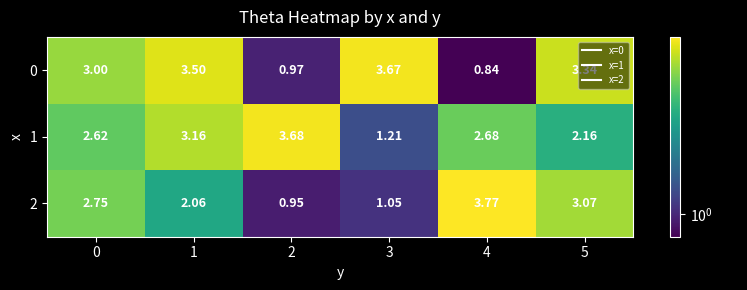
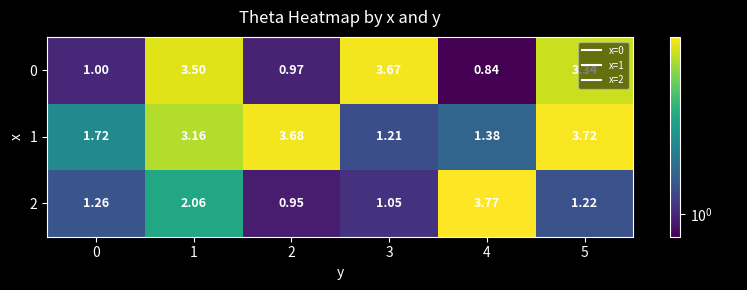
0, 0: 3.00 -> 1.00
1, 0: 2.62 -> 1.72
1, 4: 2.68 -> 1.38
1, 5: 2.16 -> 3.72
2, 0: 2.75 -> 1.26
2, 5: 3.07 -> 1.22
